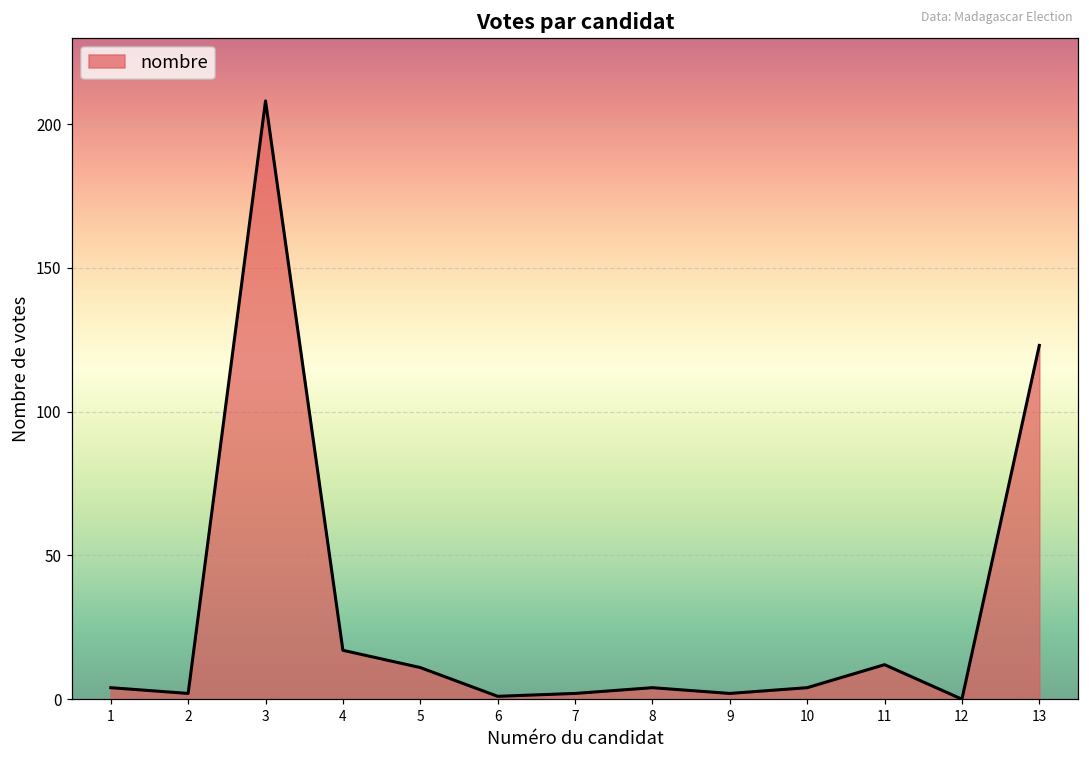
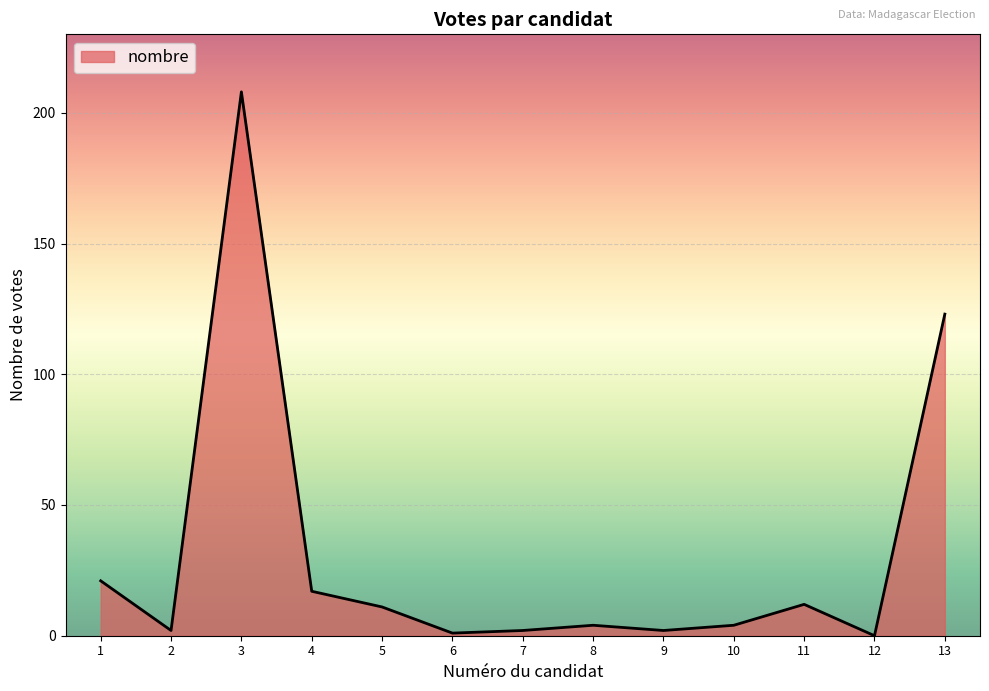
1: 4 -> 21
